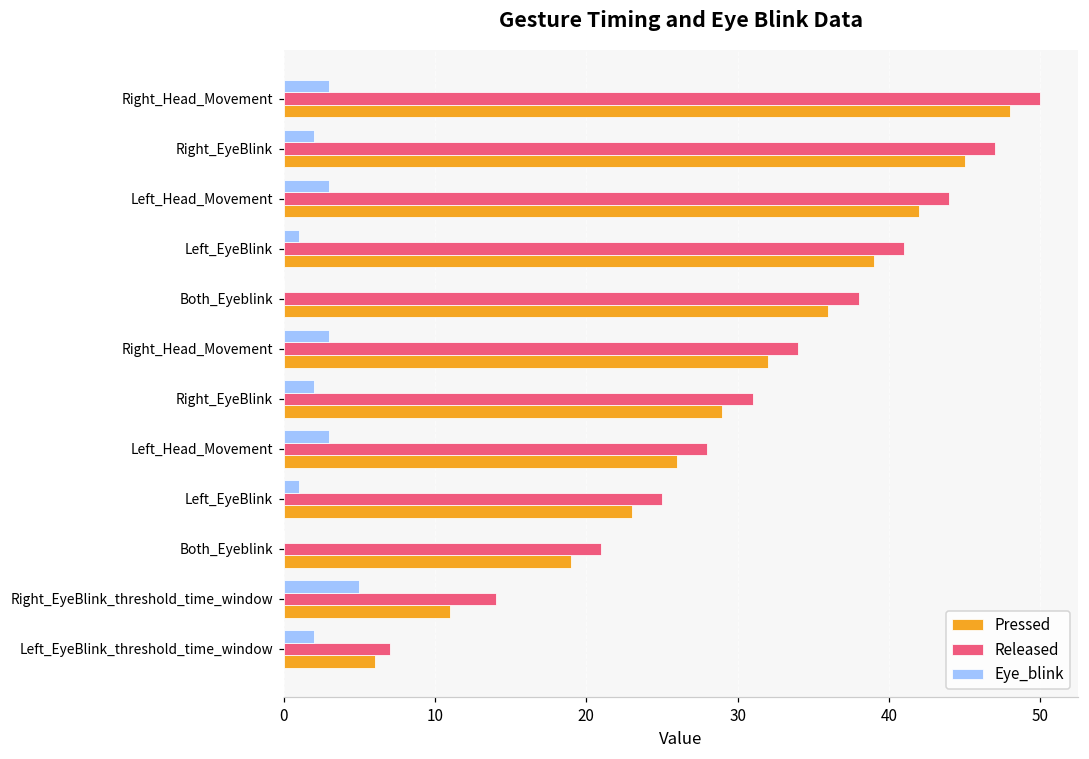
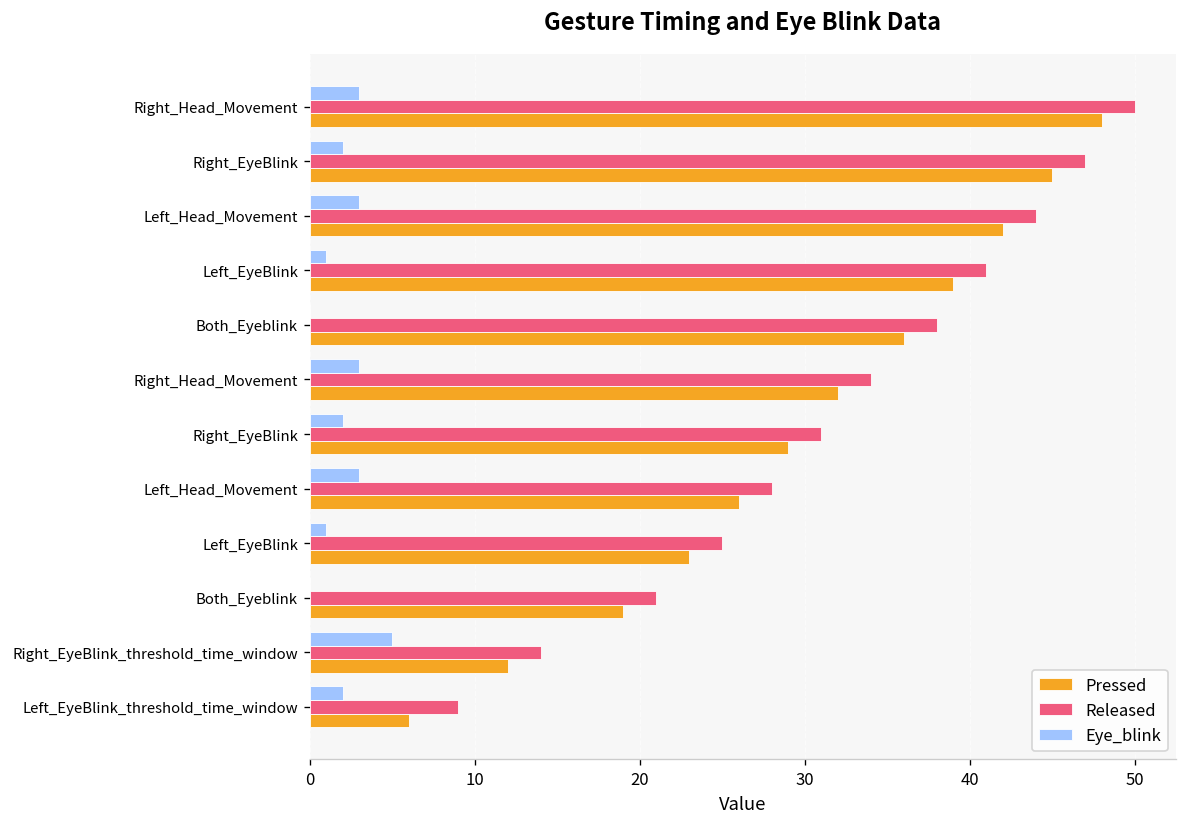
Pressed, Right_EyeBlink_threshold_time_window: 11 -> 12
Released, Left_EyeBlink_threshold_time_window: 7 -> 9
